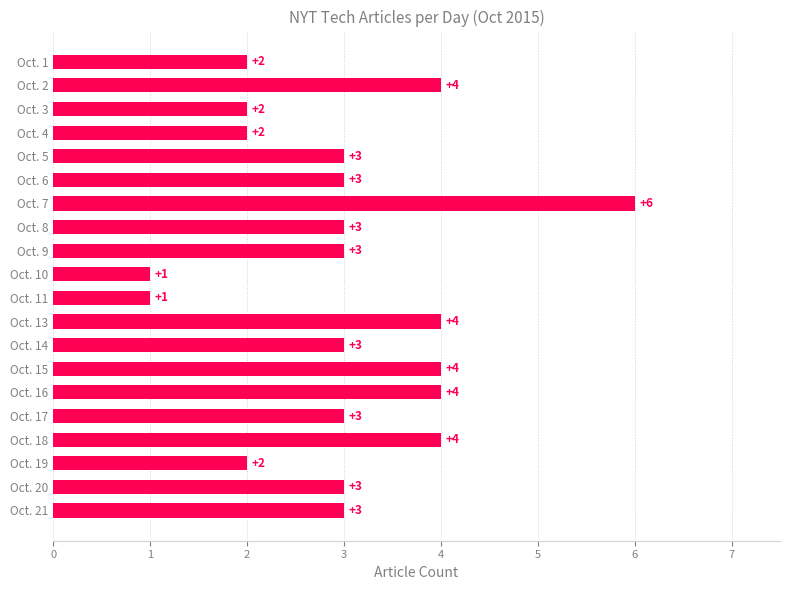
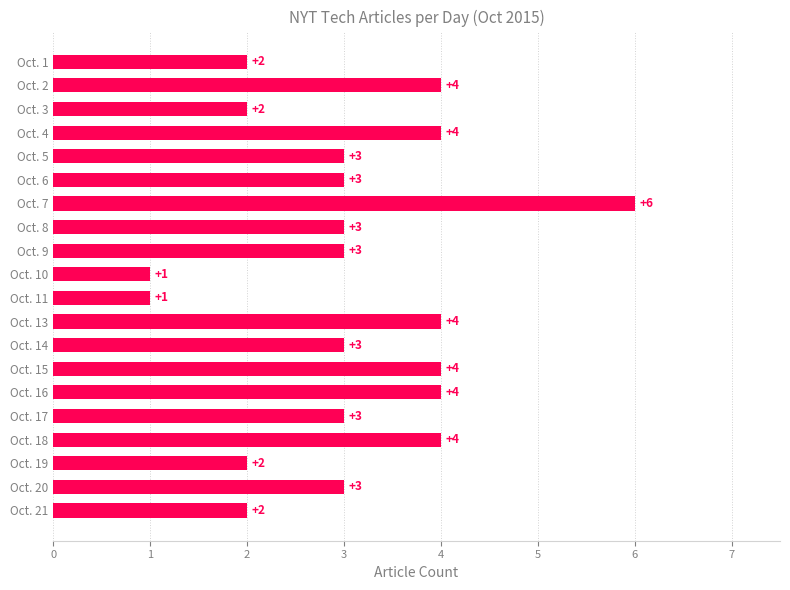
Oct. 4: +2 -> +4
Oct. 21: +3 -> +2
